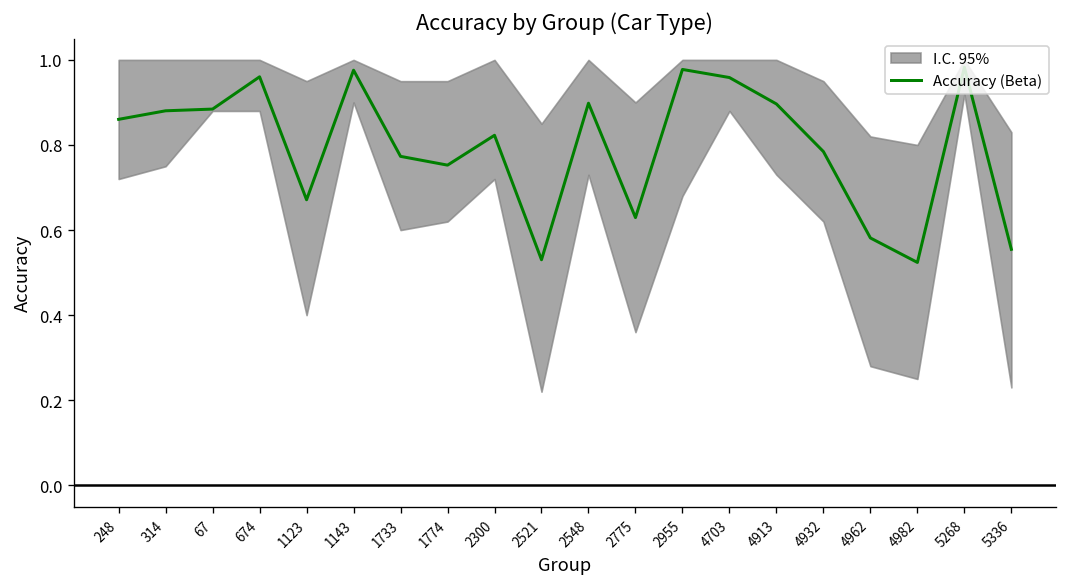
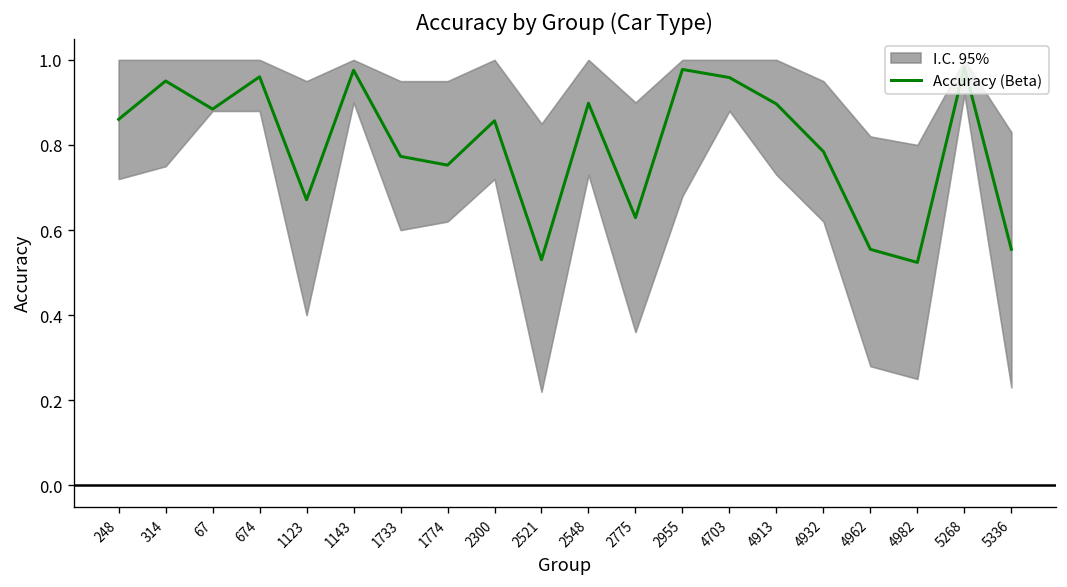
Accuracy (Beta), 314: 0.88 -> 0.95
Accuracy (Beta), 2300: 0.82 -> 0.86
Accuracy (Beta), 4962: 0.58 -> 0.55
